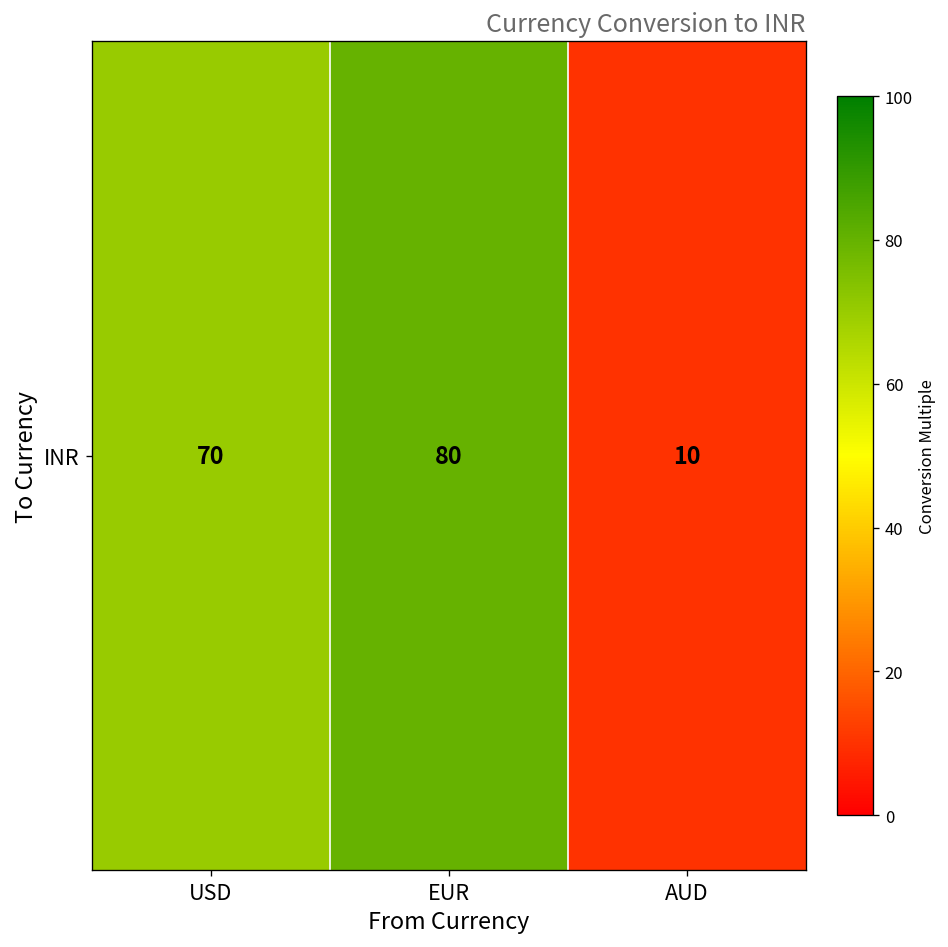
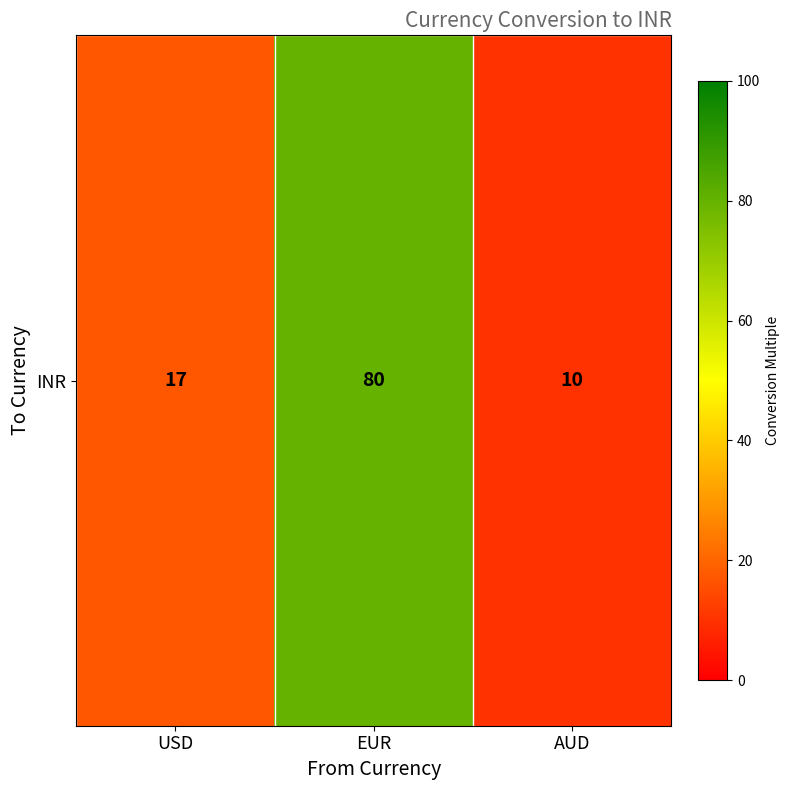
INR, USD: 70 -> 17
